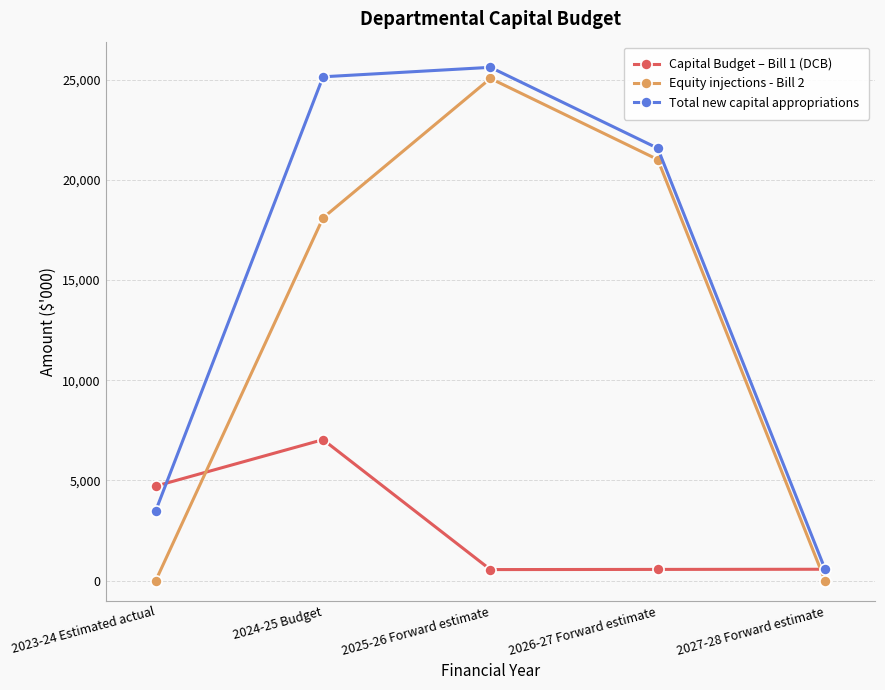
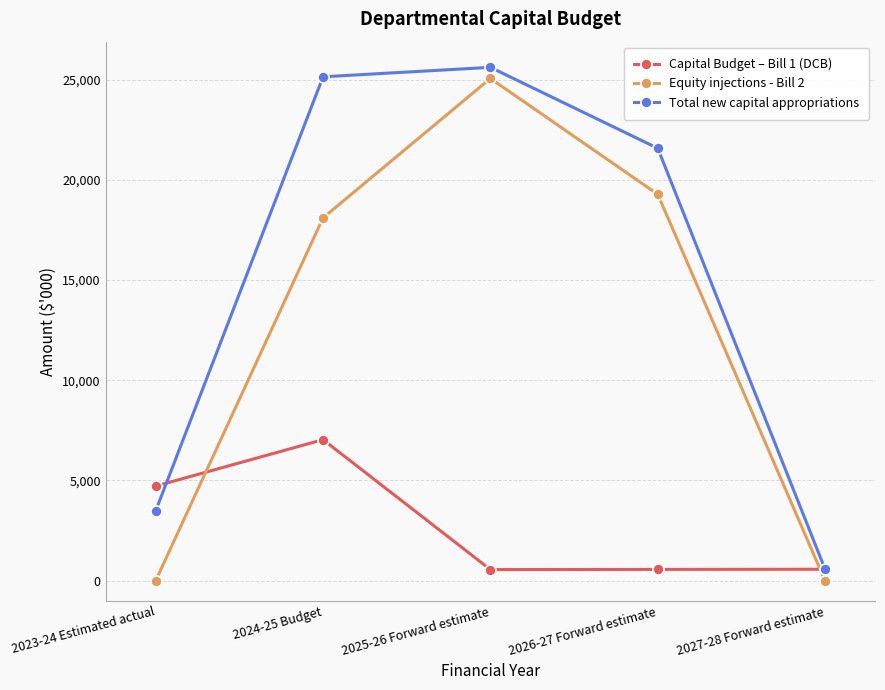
Equity injections - Bill 2, 2026-27 Forward estimate: 21,000 -> 19,300
